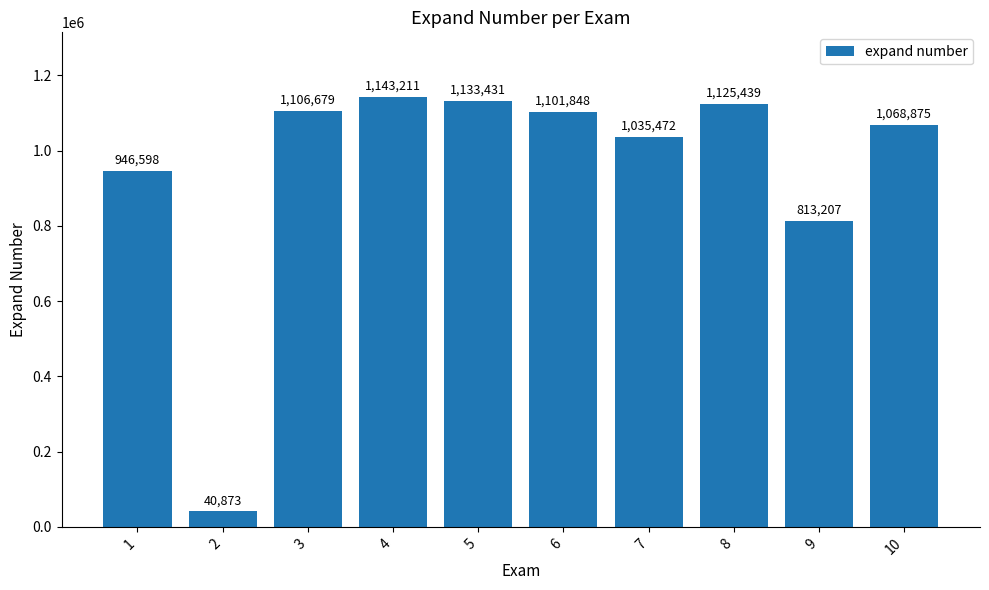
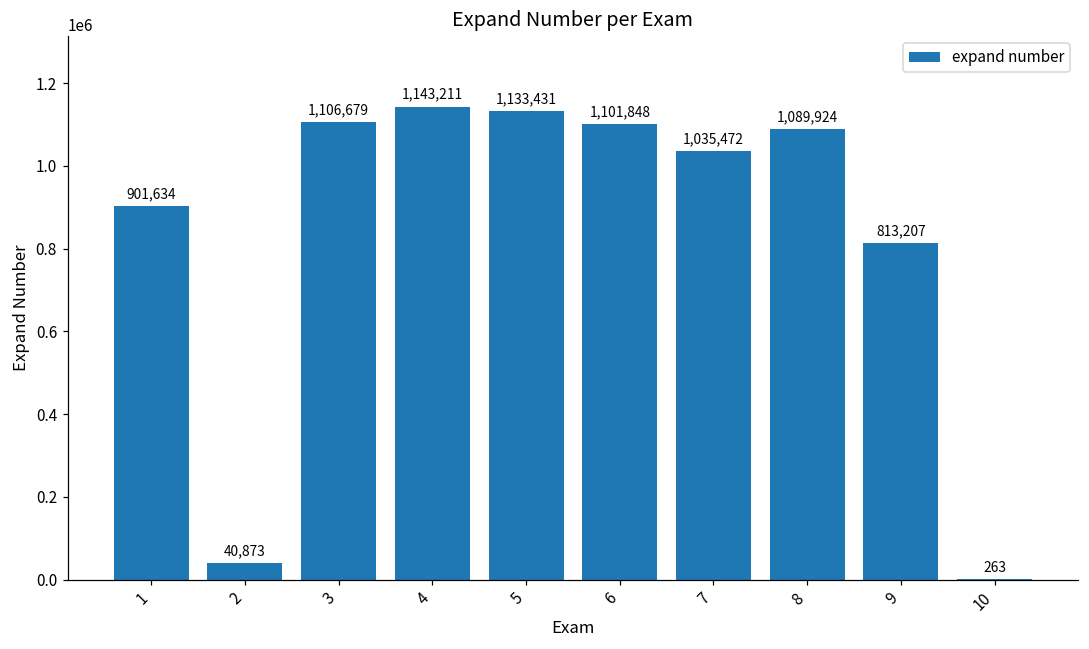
1: 946,598 -> 901,634
8: 1,125,439 -> 1,089,924
10: 1,068,875 -> 263
